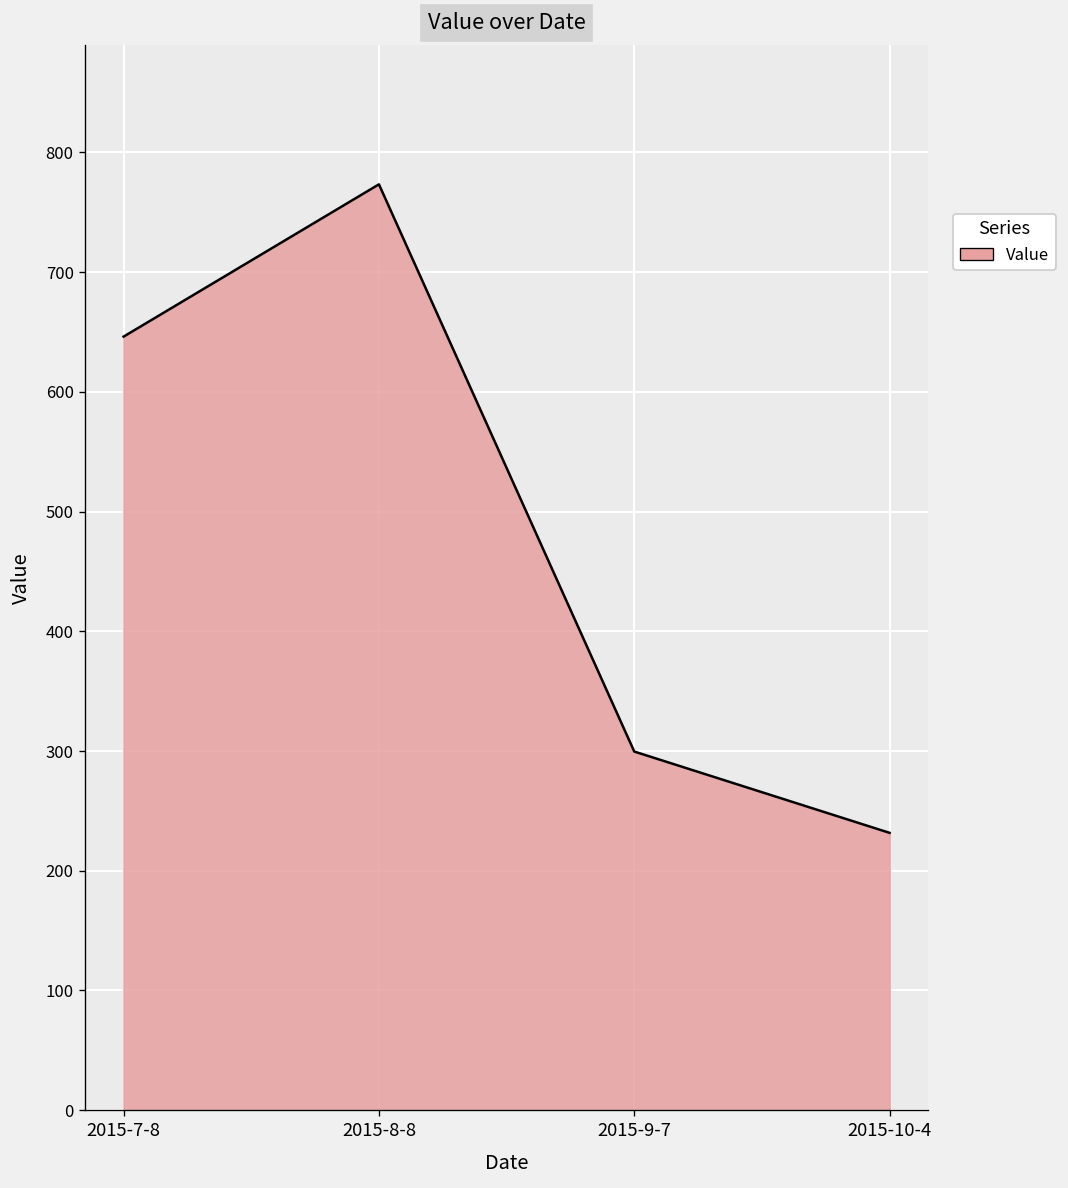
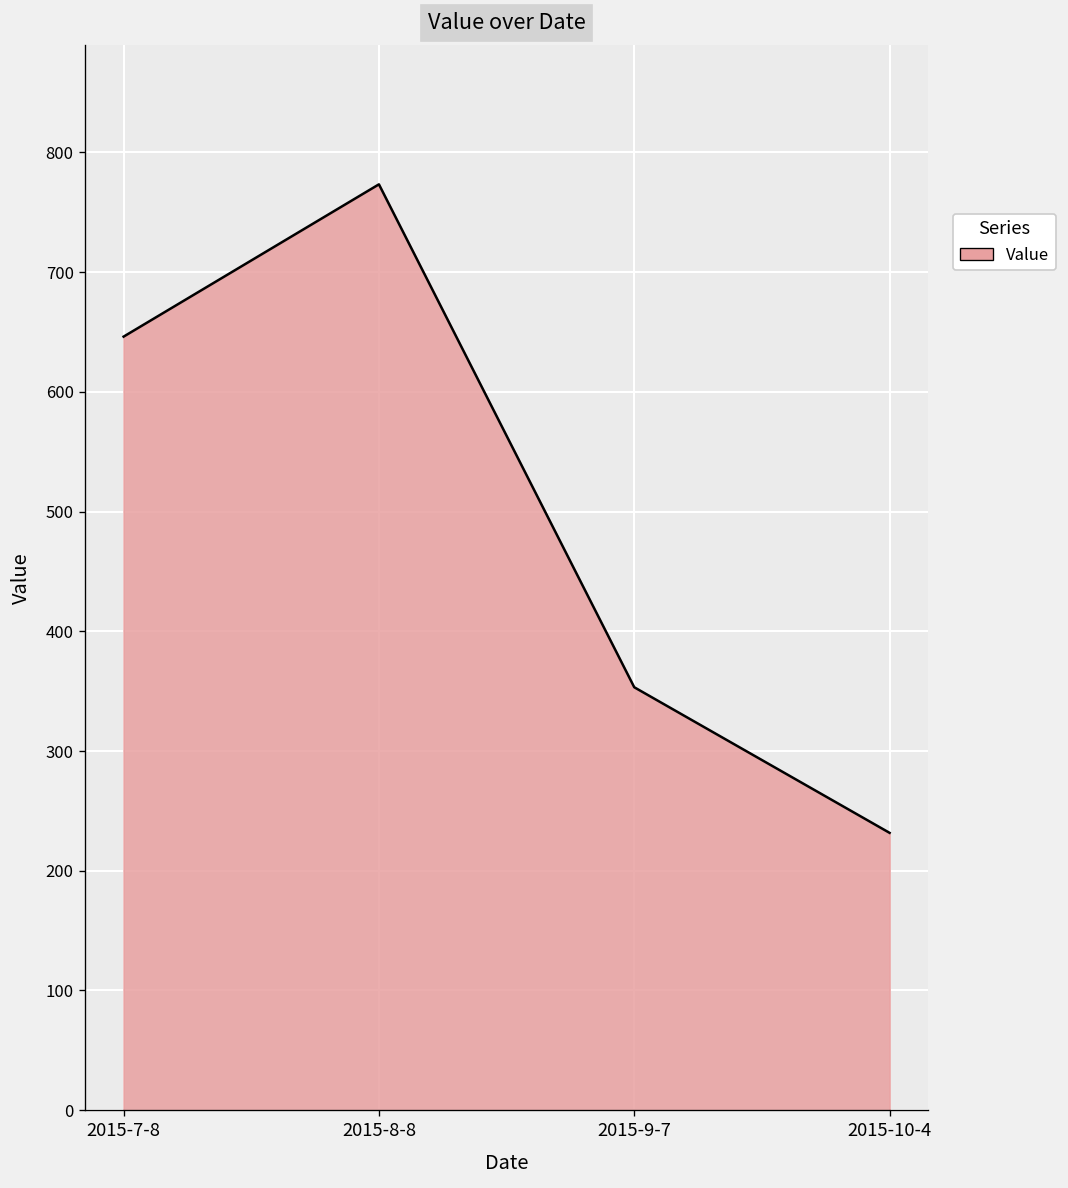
2015-9-7: 300 -> 350
